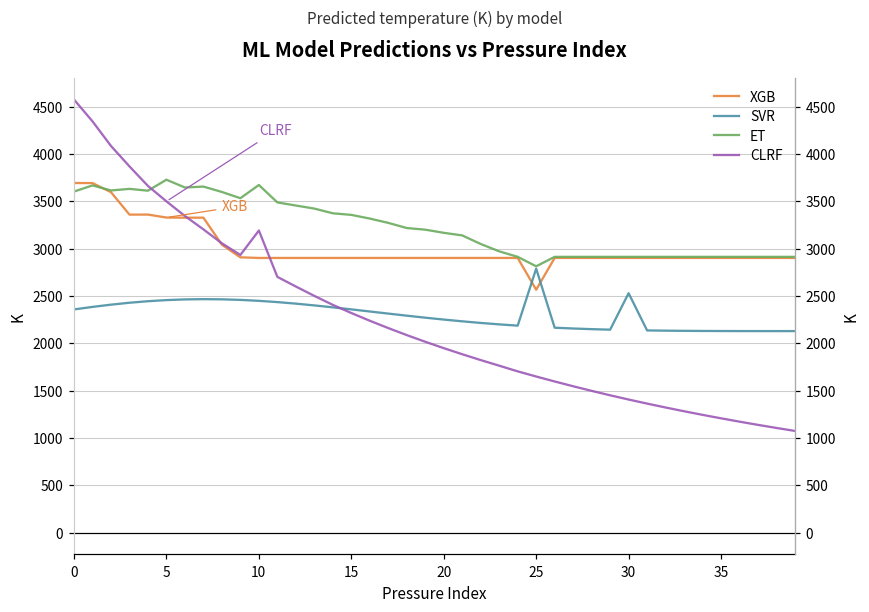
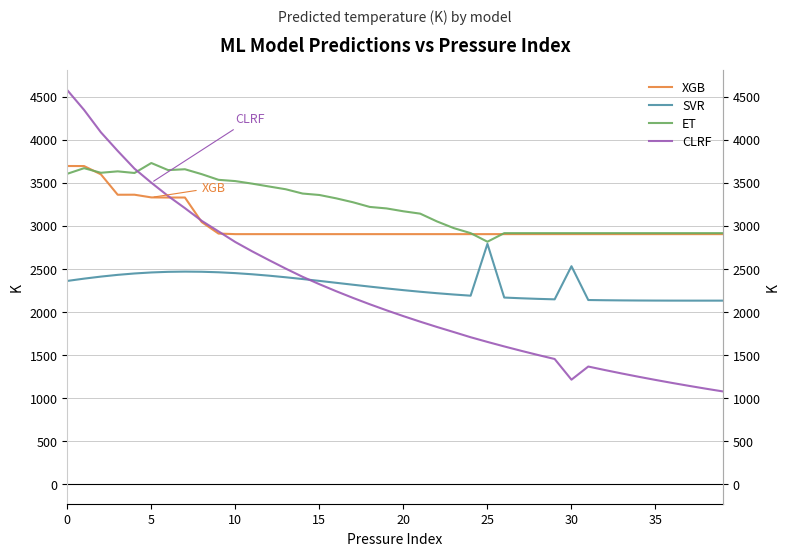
ET, 10: 3700 -> 3500
CLRF, 10: 3200 -> 2800
XGB, 25: 2600 -> 2900
CLRF, 30: 1400 -> 1200
